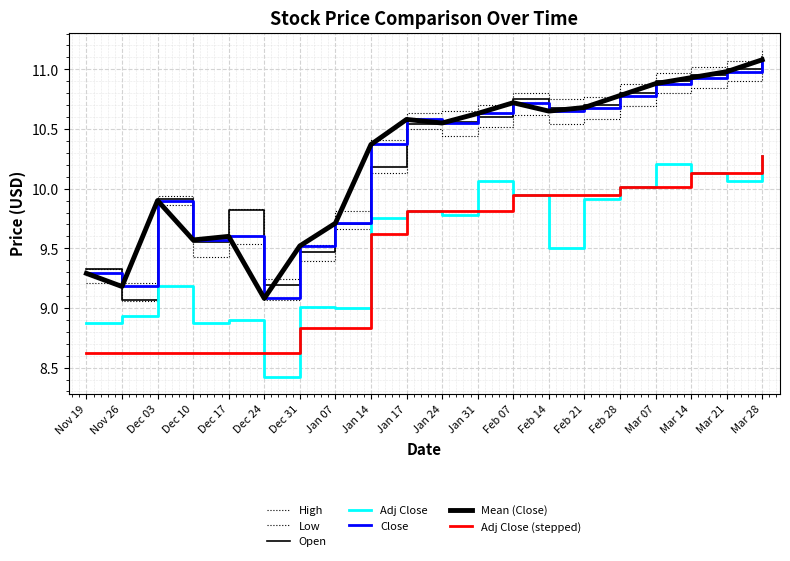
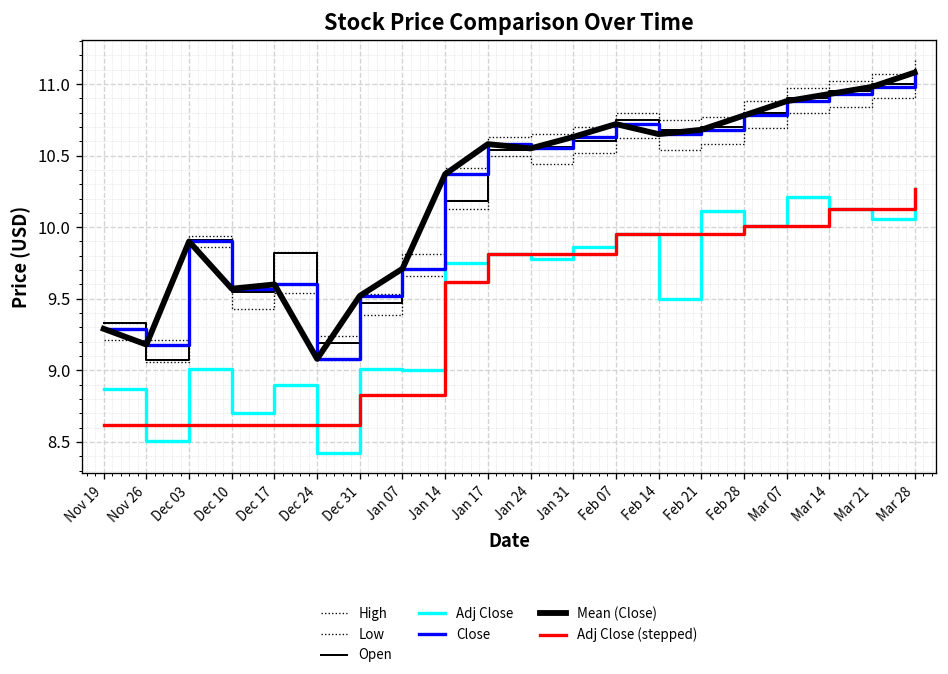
Adj Close, Nov 26: 8.93 -> 8.51
Adj Close, Dec 03: 9.18 -> 9.01
Adj Close, Dec 10: 8.87 -> 8.70
Adj Close, Jan 31: 10.06 -> 9.86
Adj Close, Feb 21: 9.91 -> 10.11
